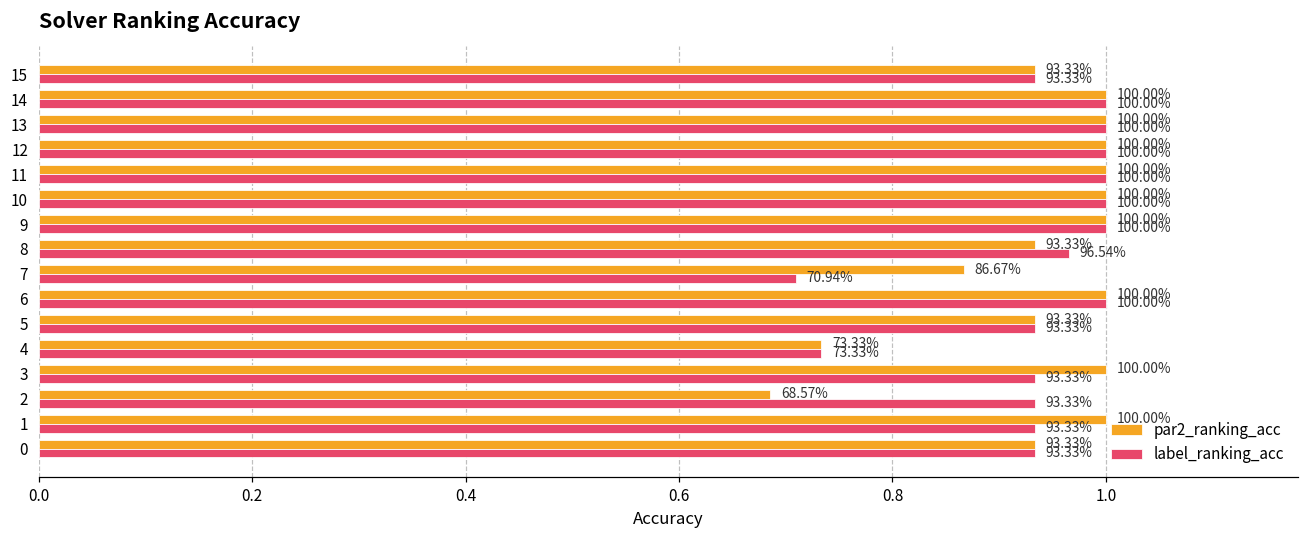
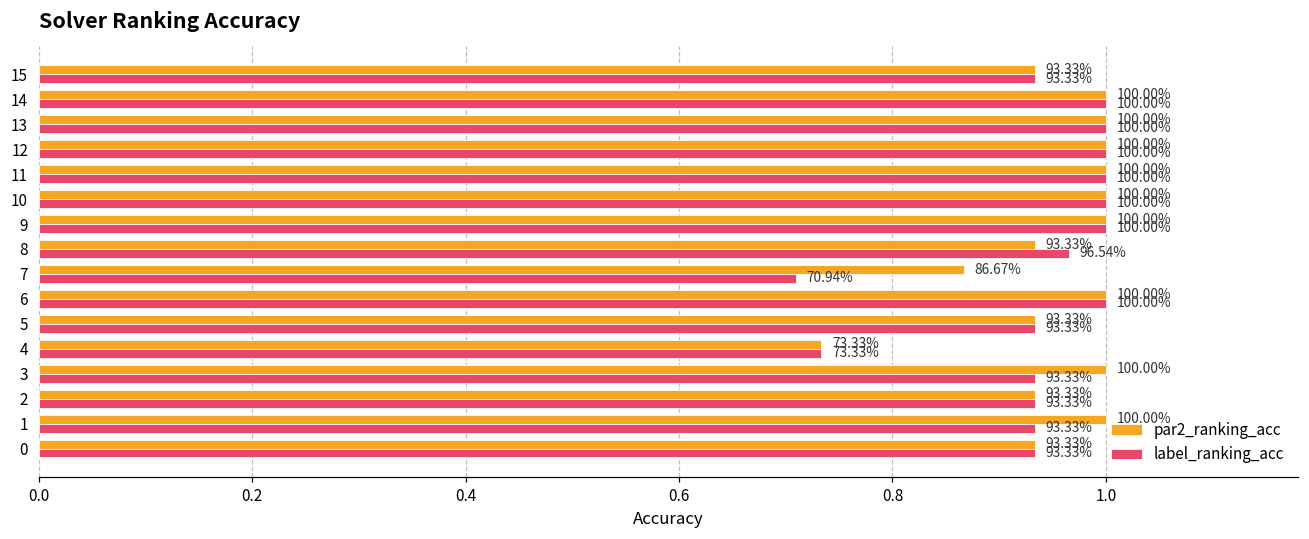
par2_ranking_acc, 2: 68.57% -> 93.33%
